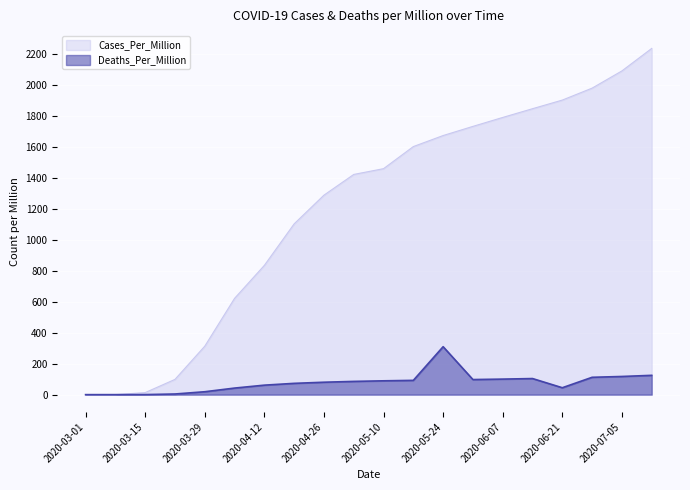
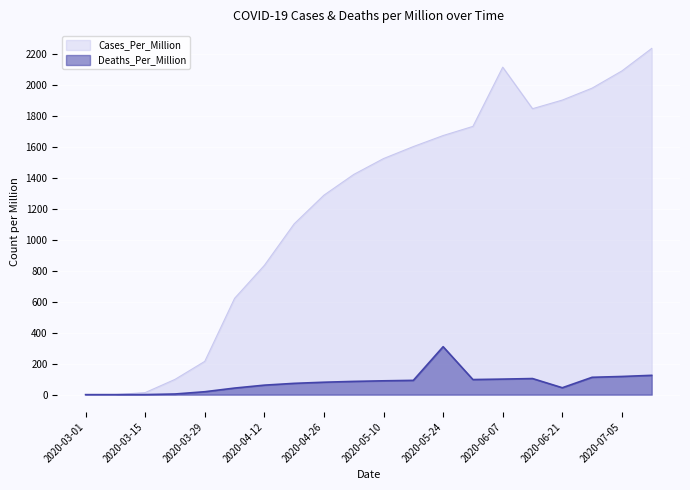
Cases_Per_Million, 2020-03-29: 310 -> 210
Cases_Per_Million, 2020-05-10: 1460 -> 1520
Cases_Per_Million, 2020-06-07: 1790 -> 2110
